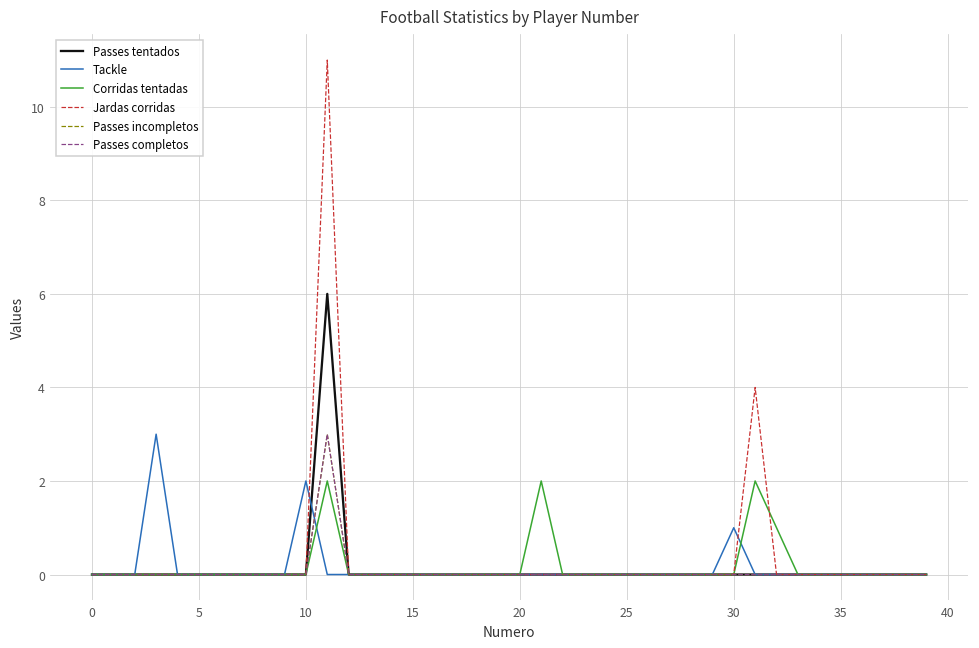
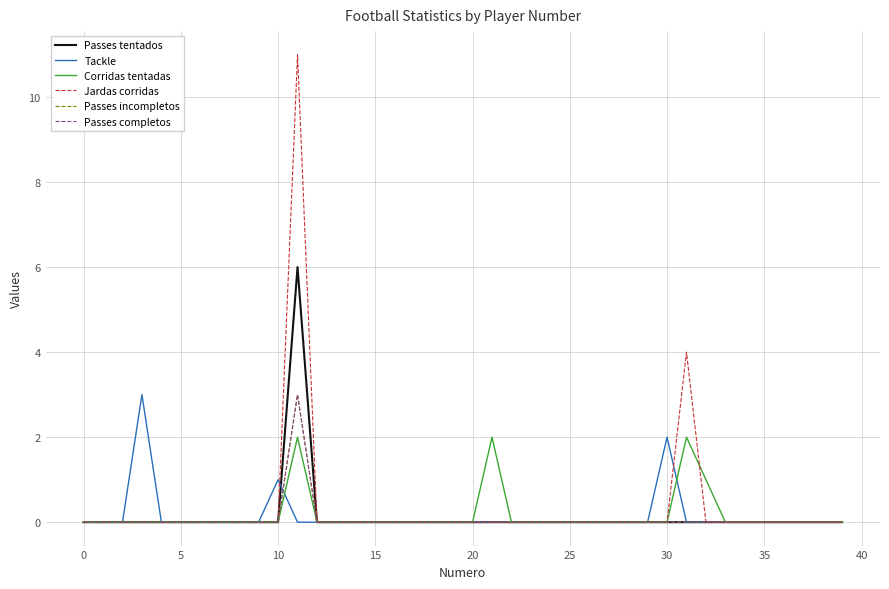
Tackle, 10: 2 -> 1
Tackle, 30: 1 -> 2
